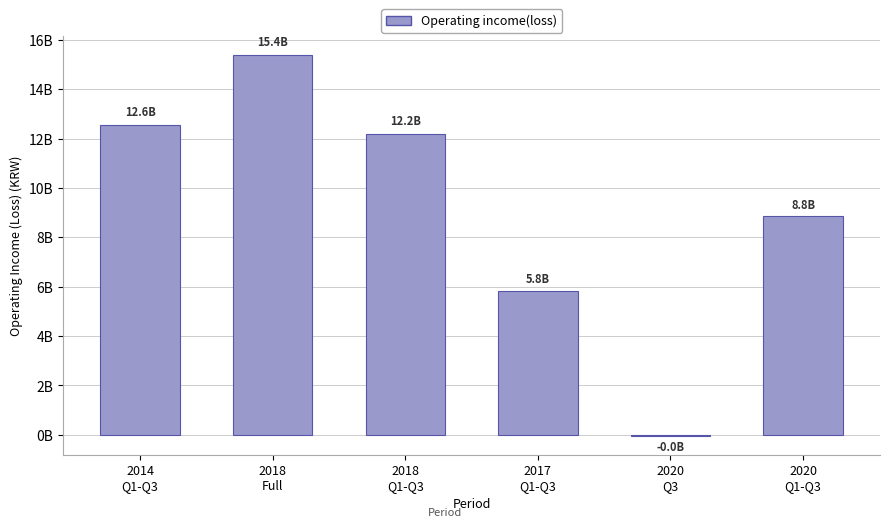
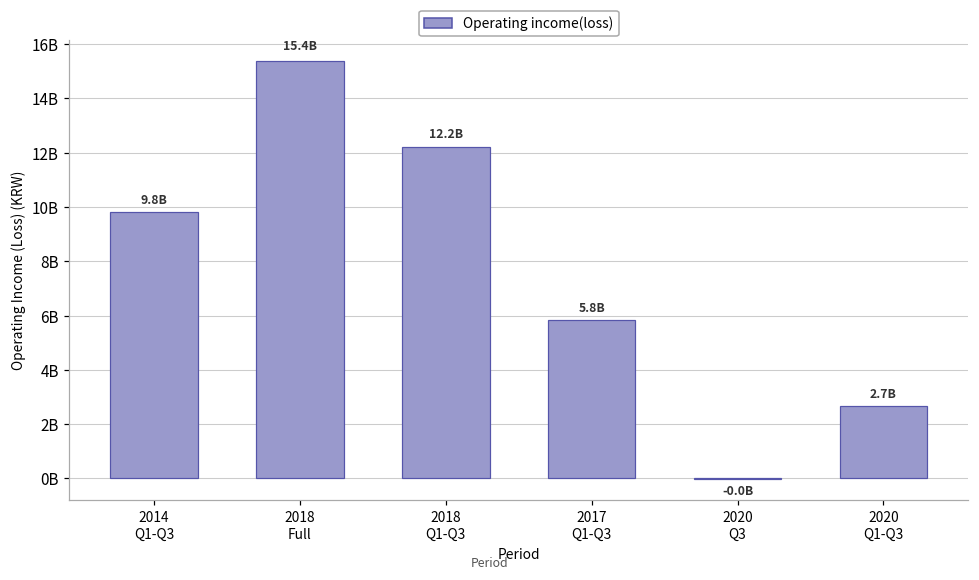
2014 Q1-Q3: 12.6B -> 9.8B
2020 Q1-Q3: 8.8B -> 2.7B
